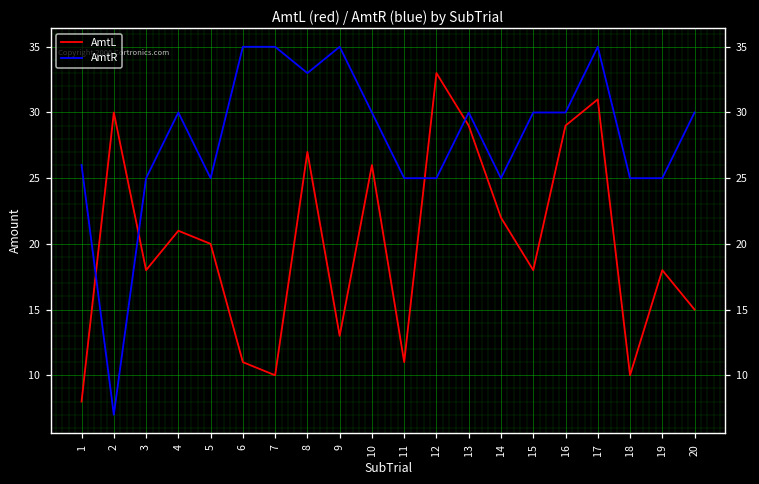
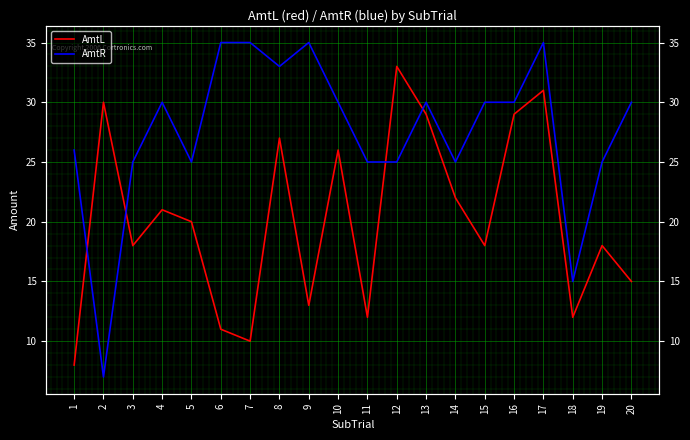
AmtL, 11: 11 -> 12
AmtL, 18: 10 -> 12
AmtR, 18: 25 -> 15
